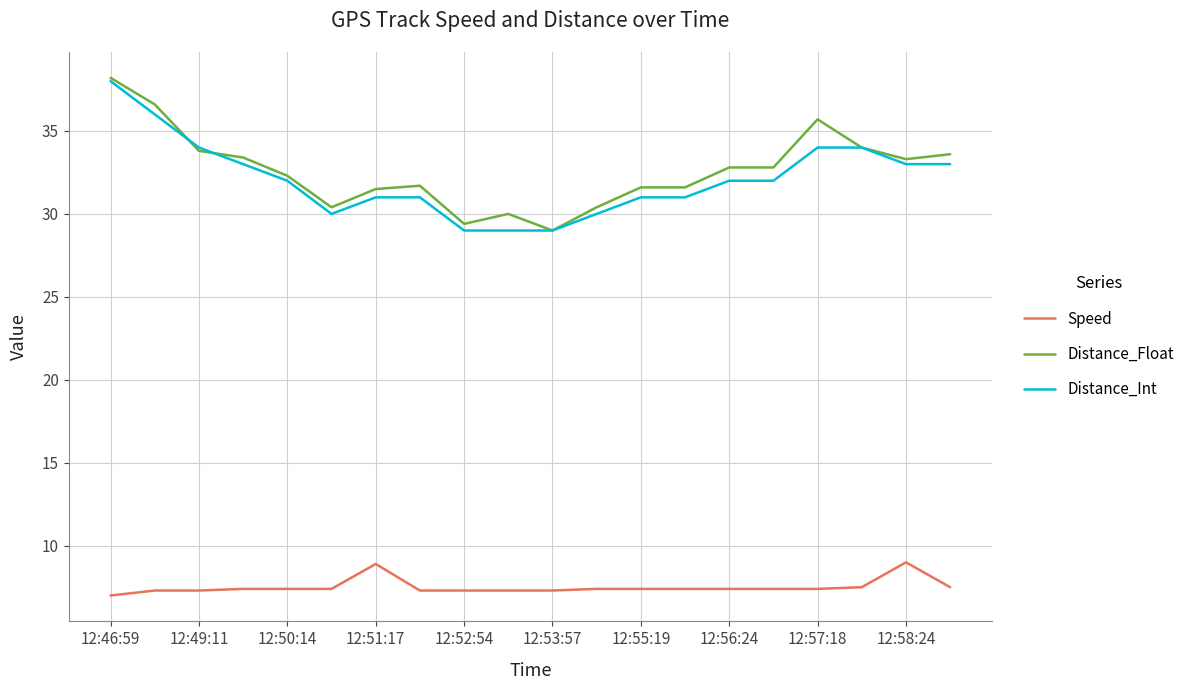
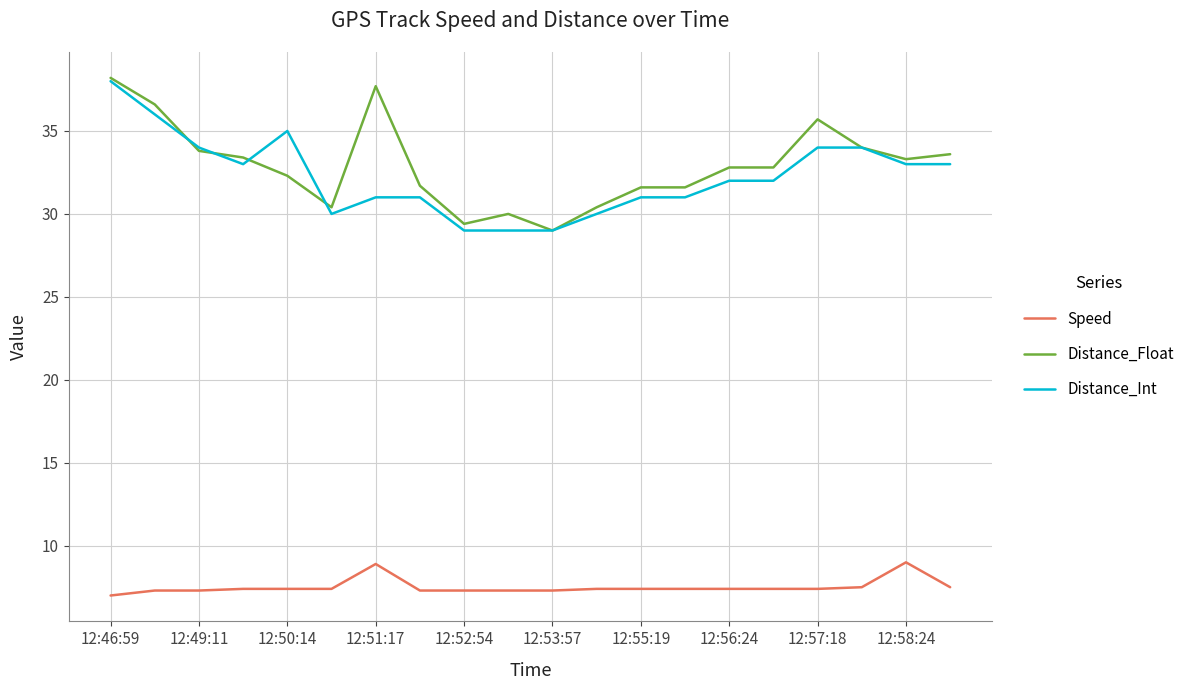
Distance_Int, 12:50:14: 32 -> 35
Distance_Float, 12:51:17: 31.5 -> 37.7
